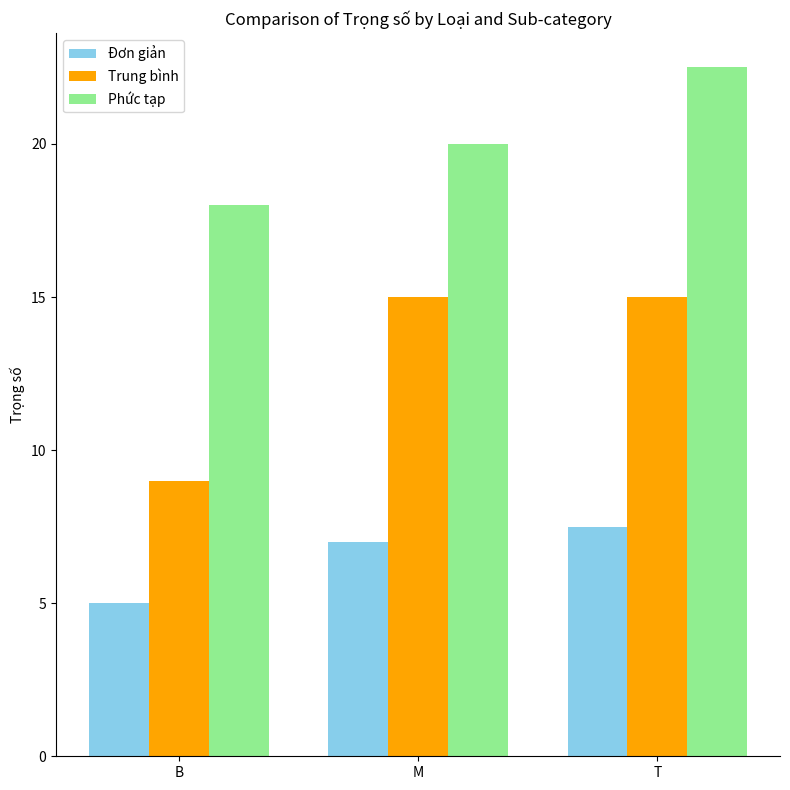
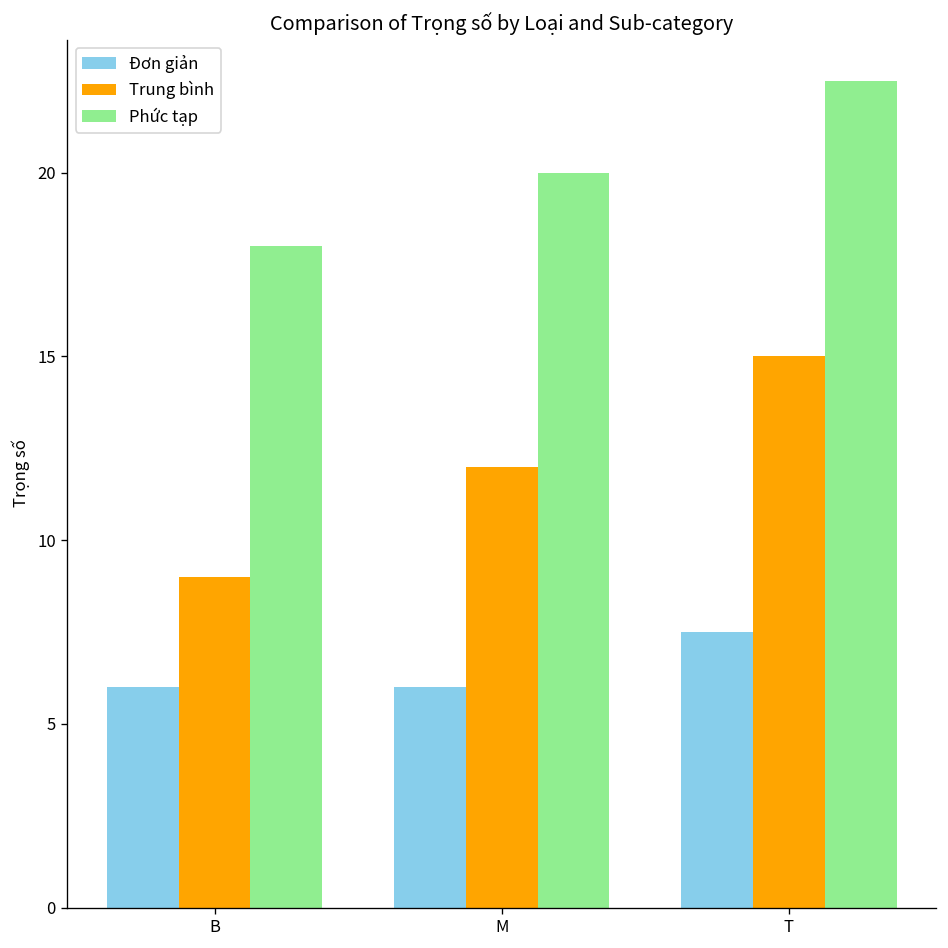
Đơn giản, B: 5 -> 6
Đơn giản, M: 7 -> 6
Trung bình, M: 15 -> 12
